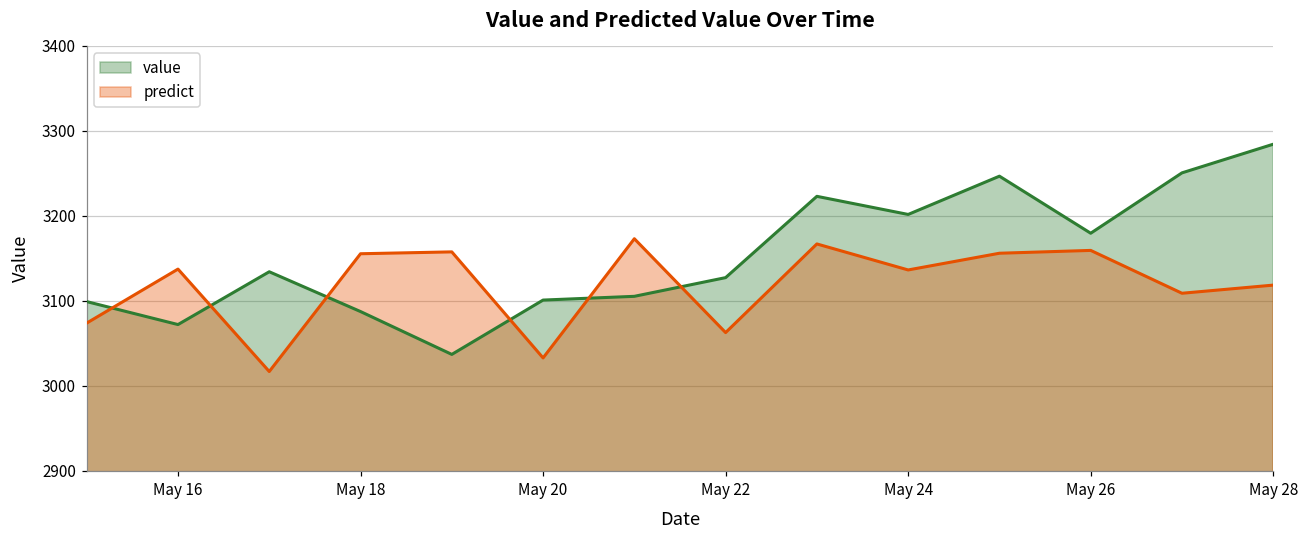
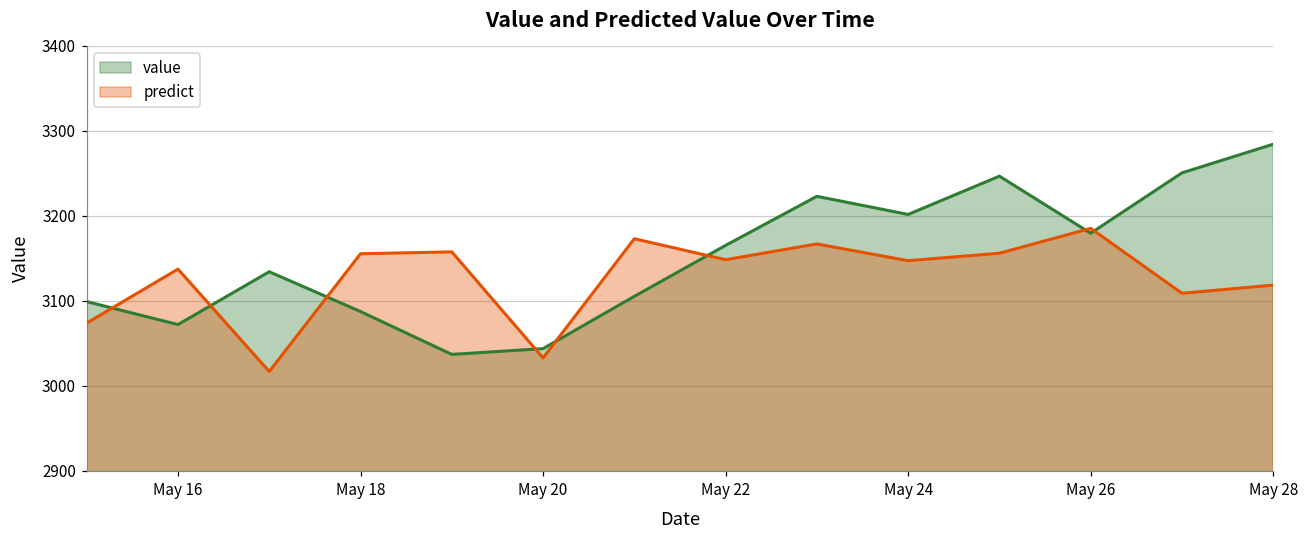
value, May 20: 3100 -> 3040
value, May 22: 3130 -> 3170
predict, May 22: 3060 -> 3150
predict, May 24: 3140 -> 3150
predict, May 26: 3160 -> 3190
